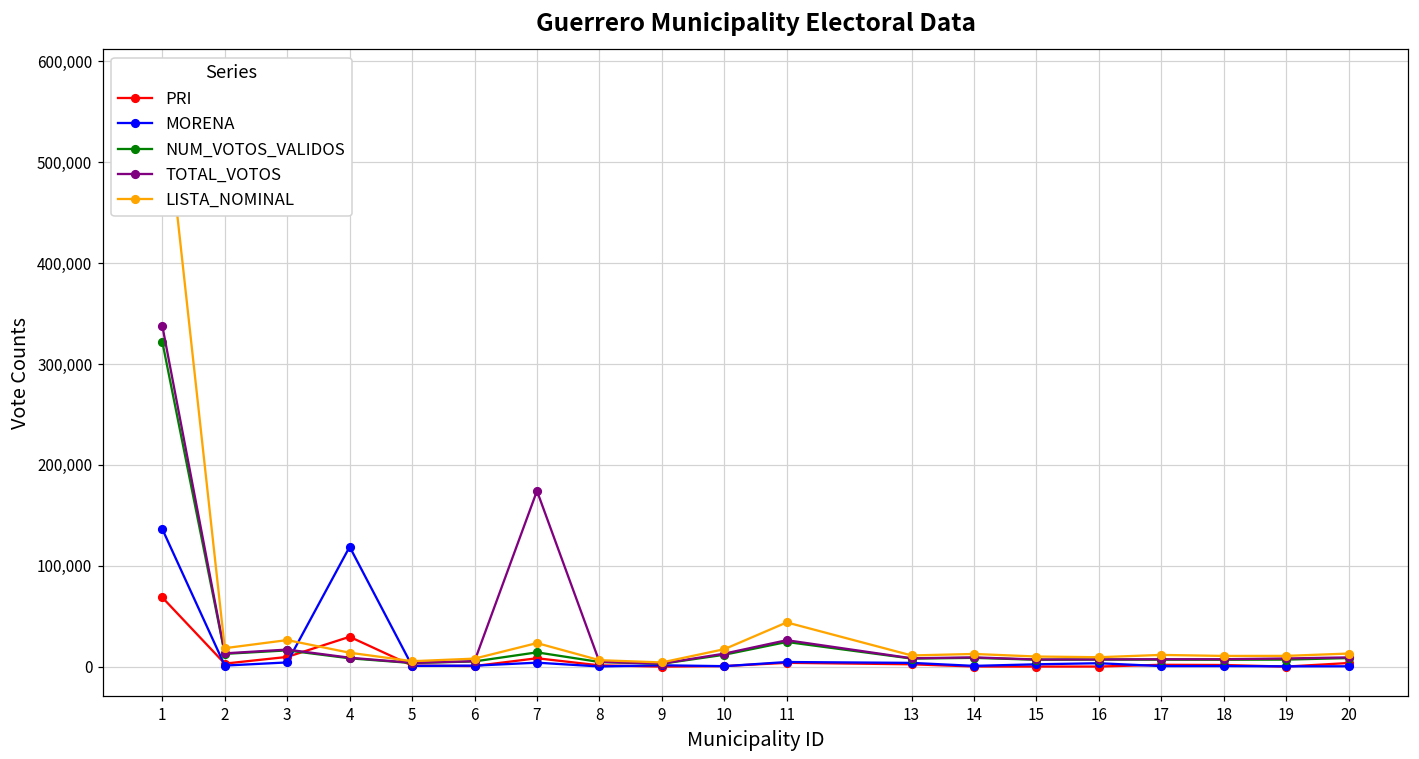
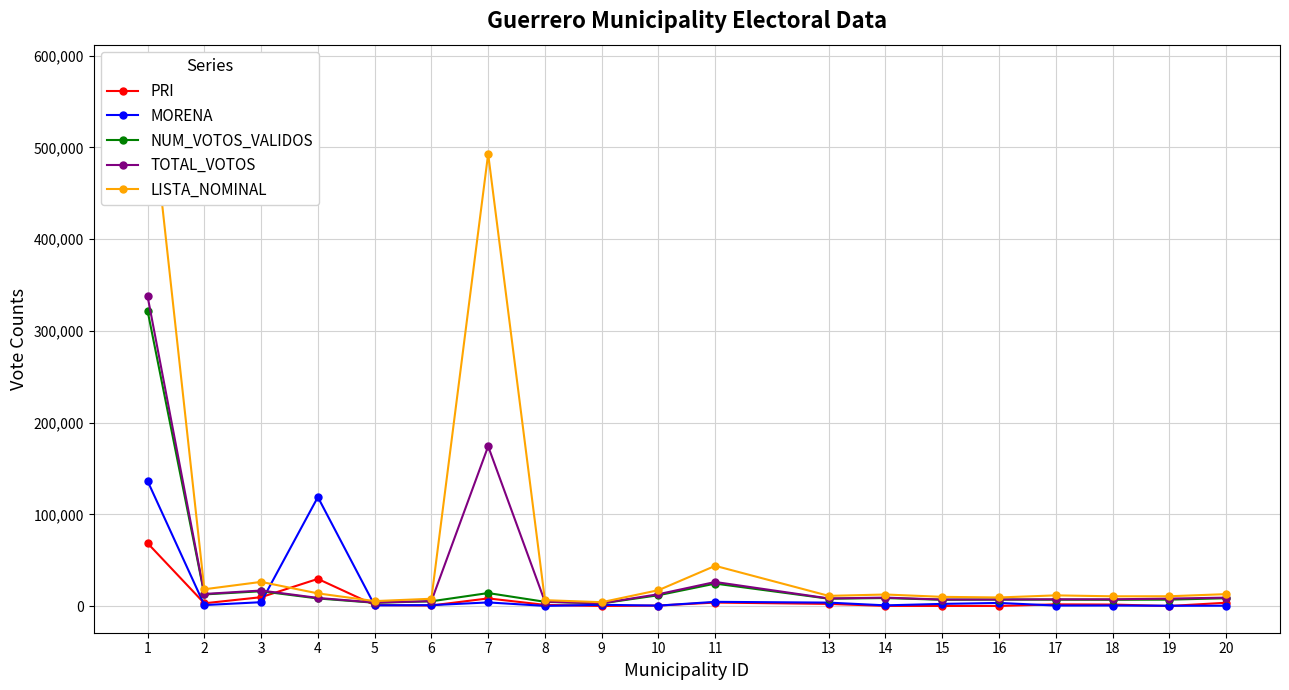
LISTA_NOMINAL, 7: 20,000 -> 490,000
